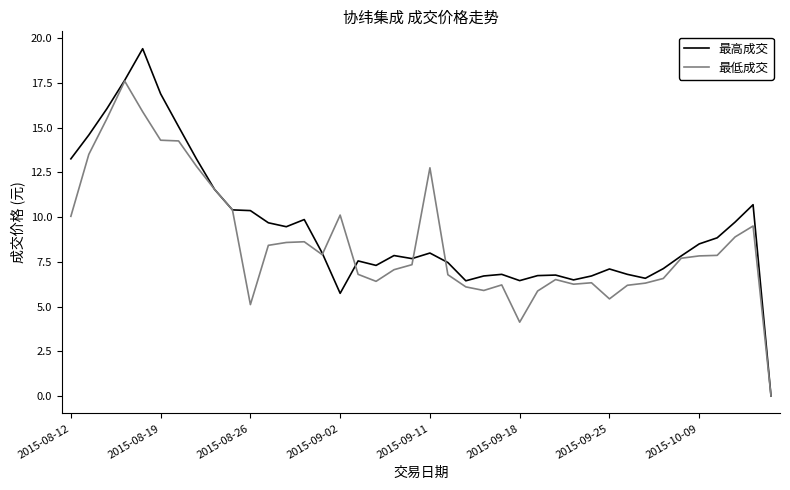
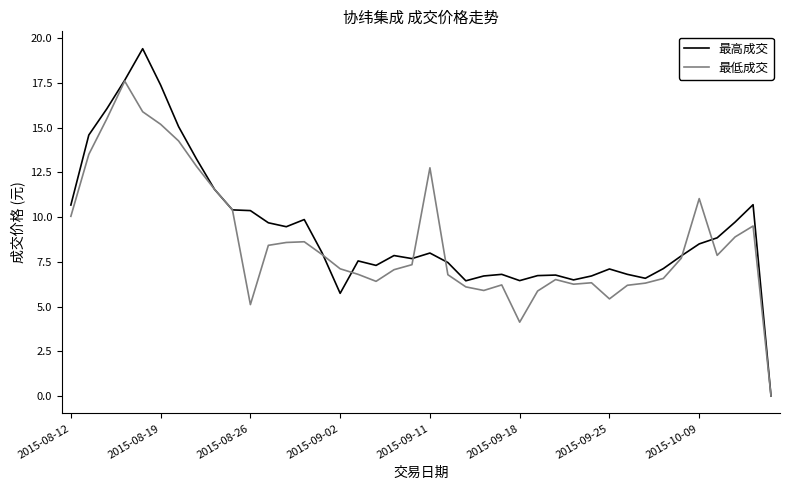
最高成交, 2015-08-12: 13.3 -> 10.7
最高成交, 2015-08-19: 16.9 -> 17.4
最低成交, 2015-08-19: 14.3 -> 15.2
最低成交, 2015-09-02: 10.1 -> 7.1
最低成交, 2015-10-09: 7.8 -> 11.0
